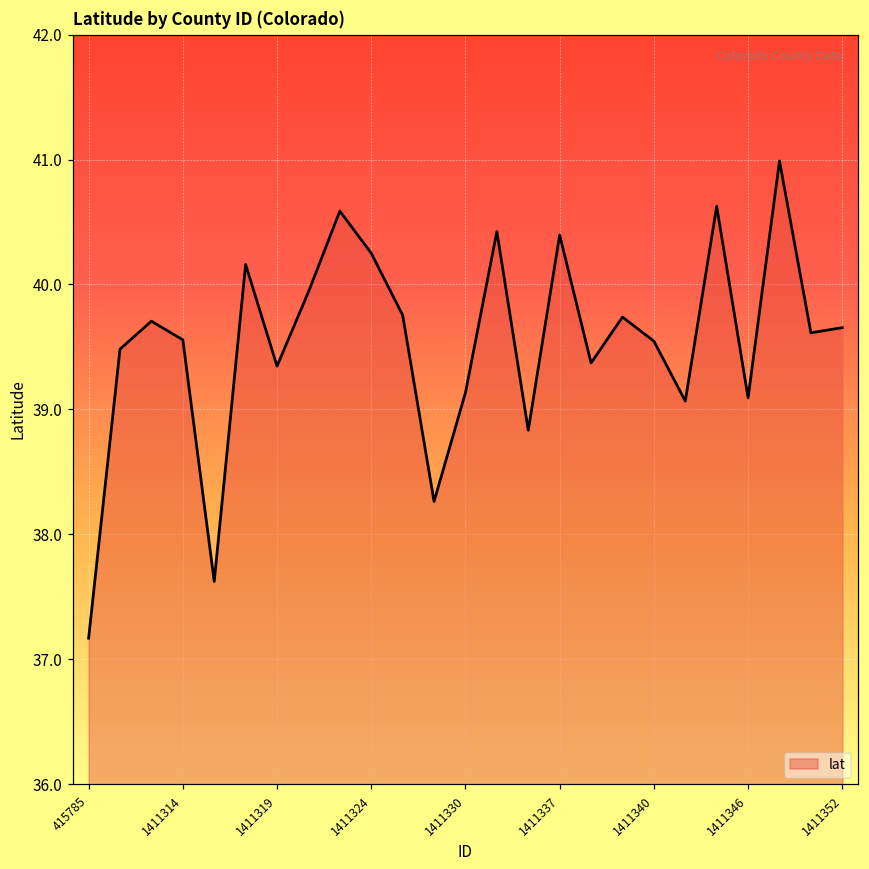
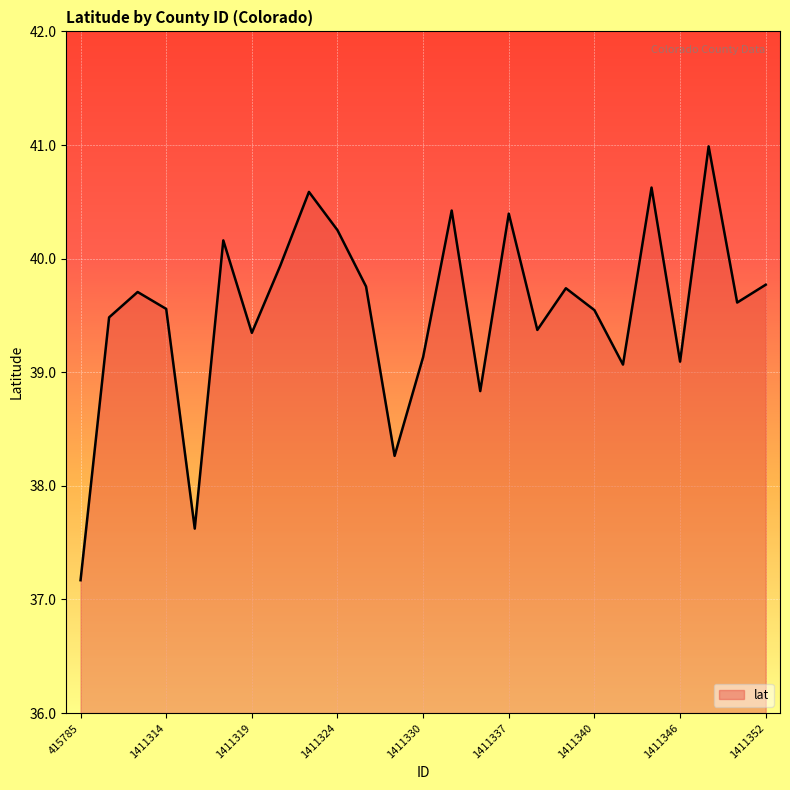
1411352: 39.65 -> 39.77
